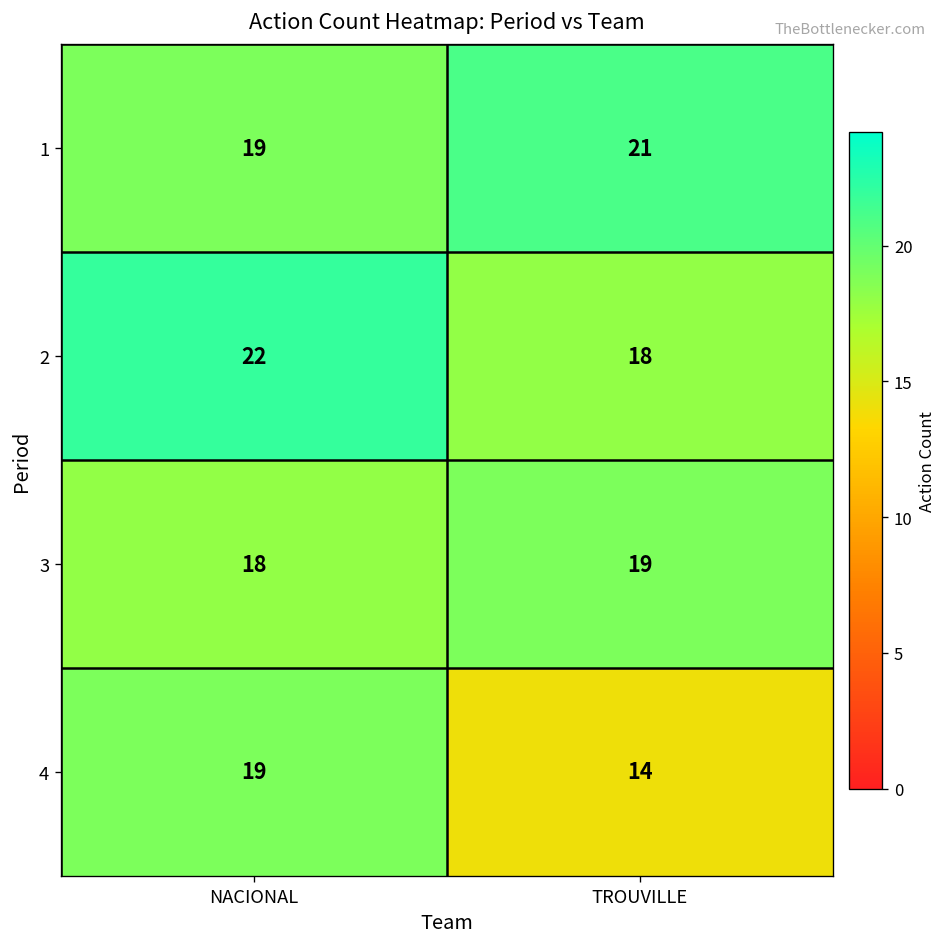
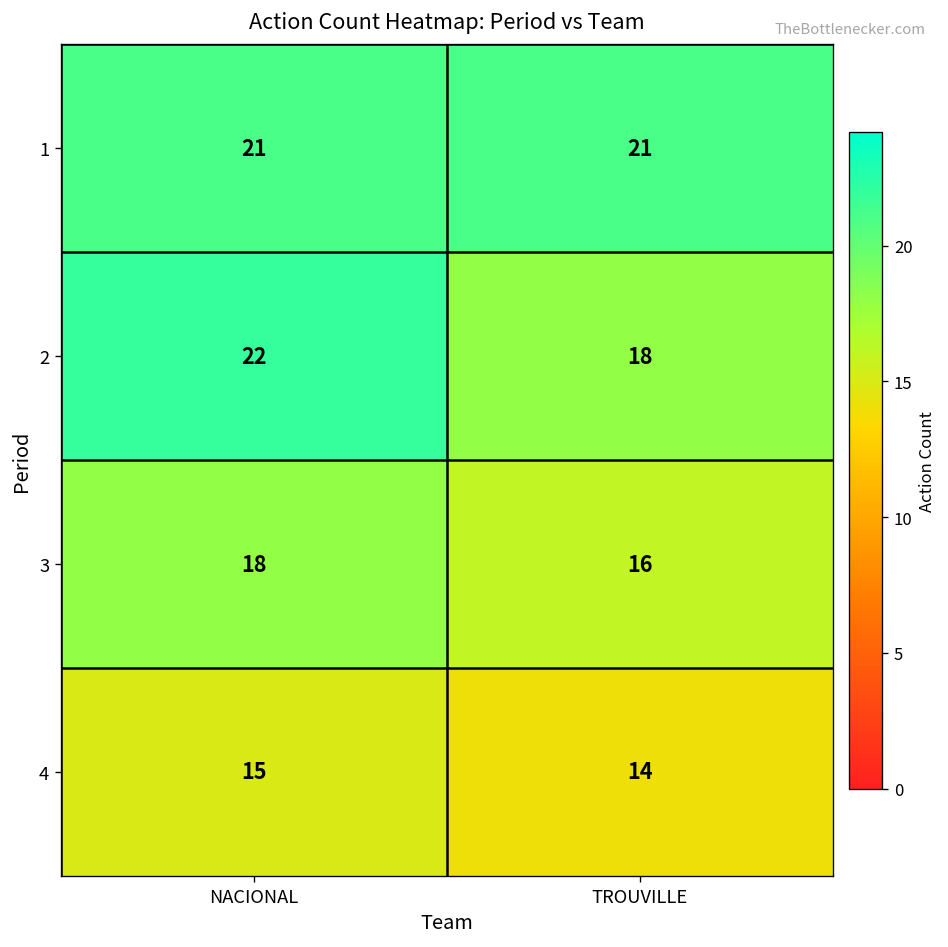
1, NACIONAL: 19 -> 21
3, TROUVILLE: 19 -> 16
4, NACIONAL: 19 -> 15
